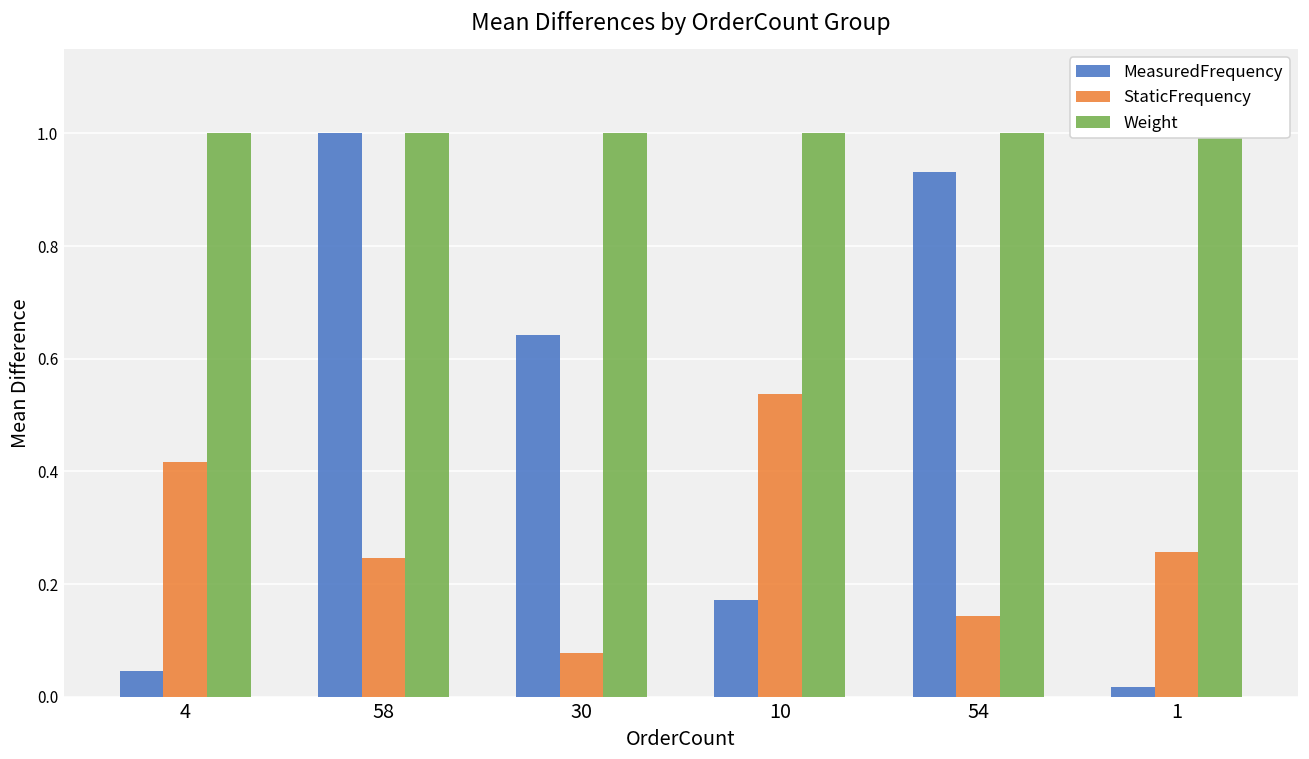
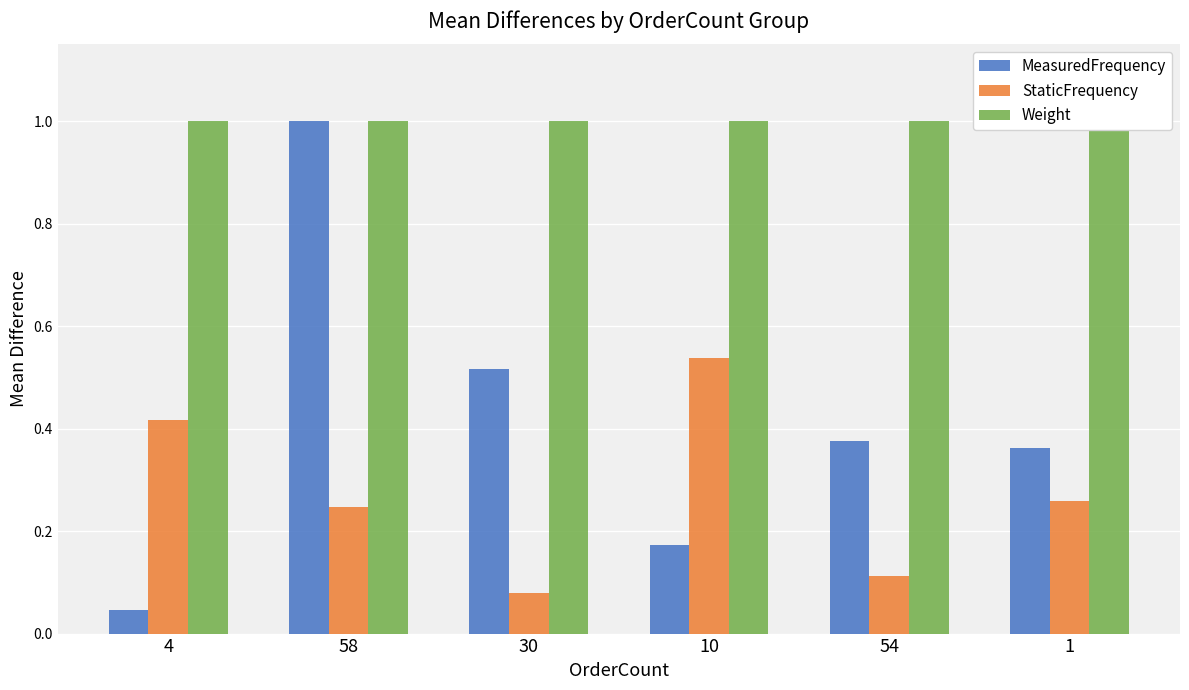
MeasuredFrequency, 30: 0.64 -> 0.52
MeasuredFrequency, 54: 0.93 -> 0.38
StaticFrequency, 54: 0.14 -> 0.11
MeasuredFrequency, 1: 0.02 -> 0.36
